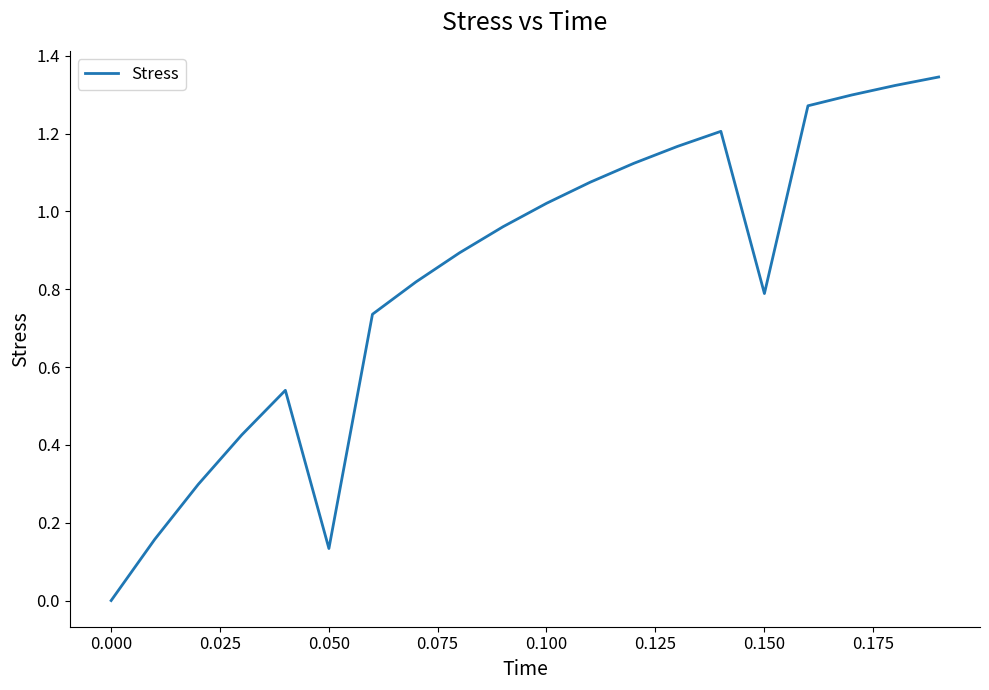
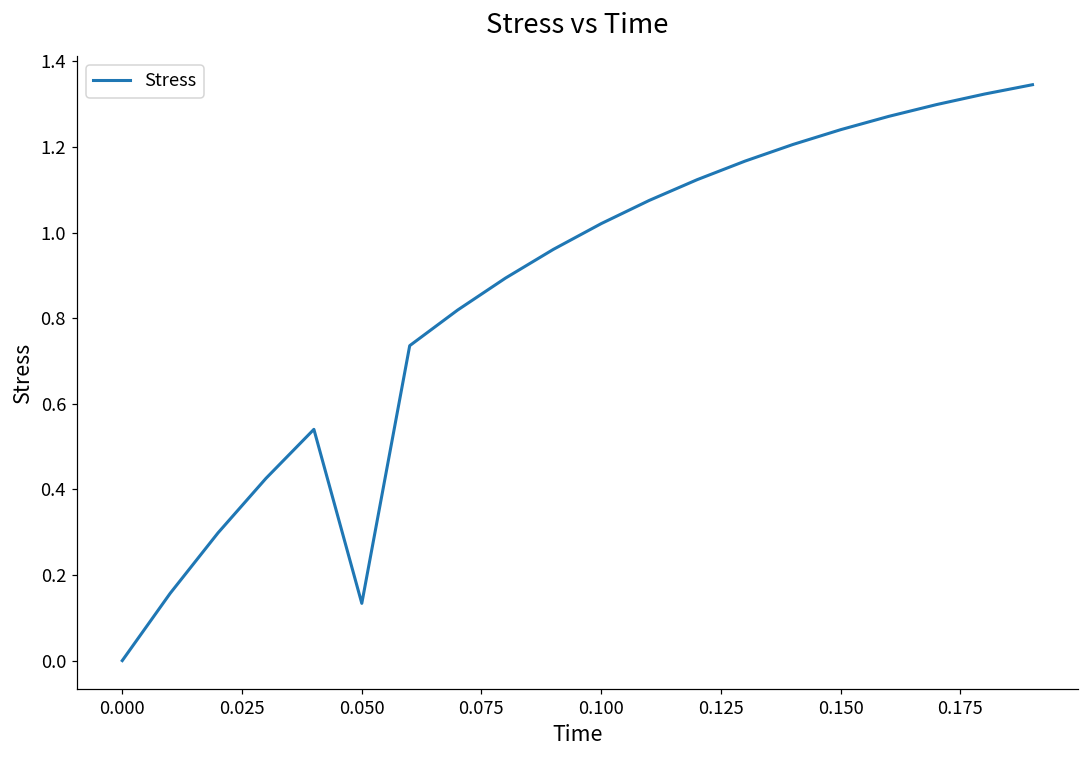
0.150: 0.79 -> 1.24
